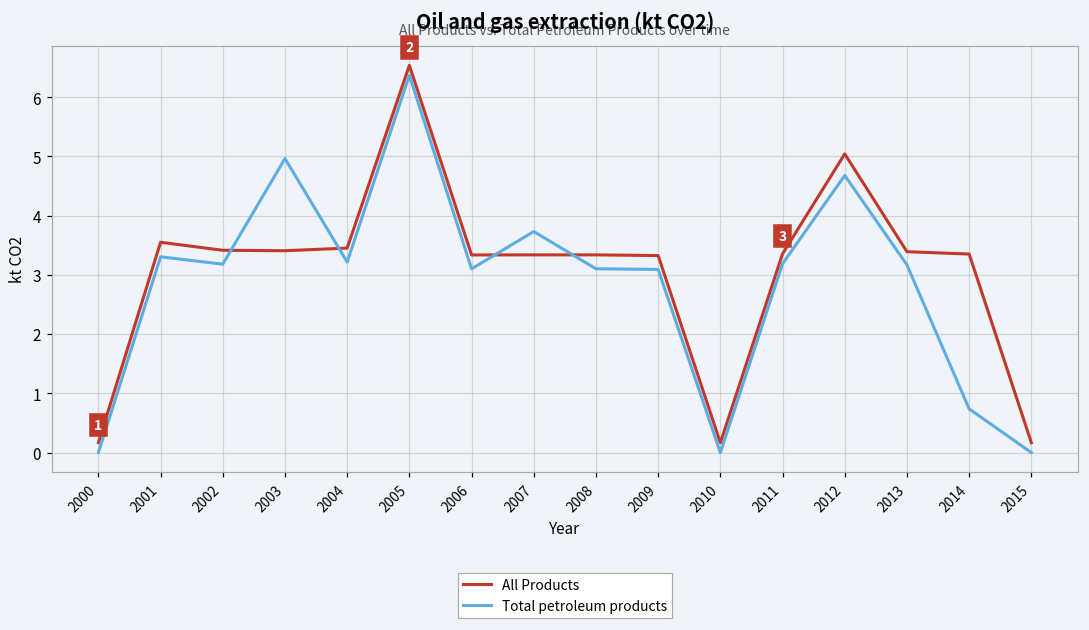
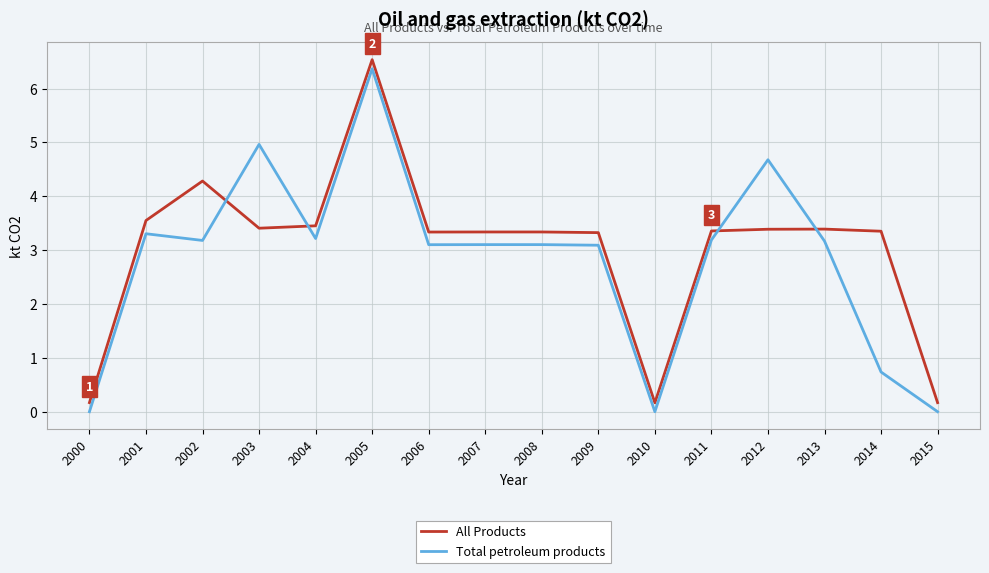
All Products, 2002: 3.4 -> 4.3
Total petroleum products, 2007: 3.7 -> 3.1
All Products, 2012: 5.0 -> 3.4
